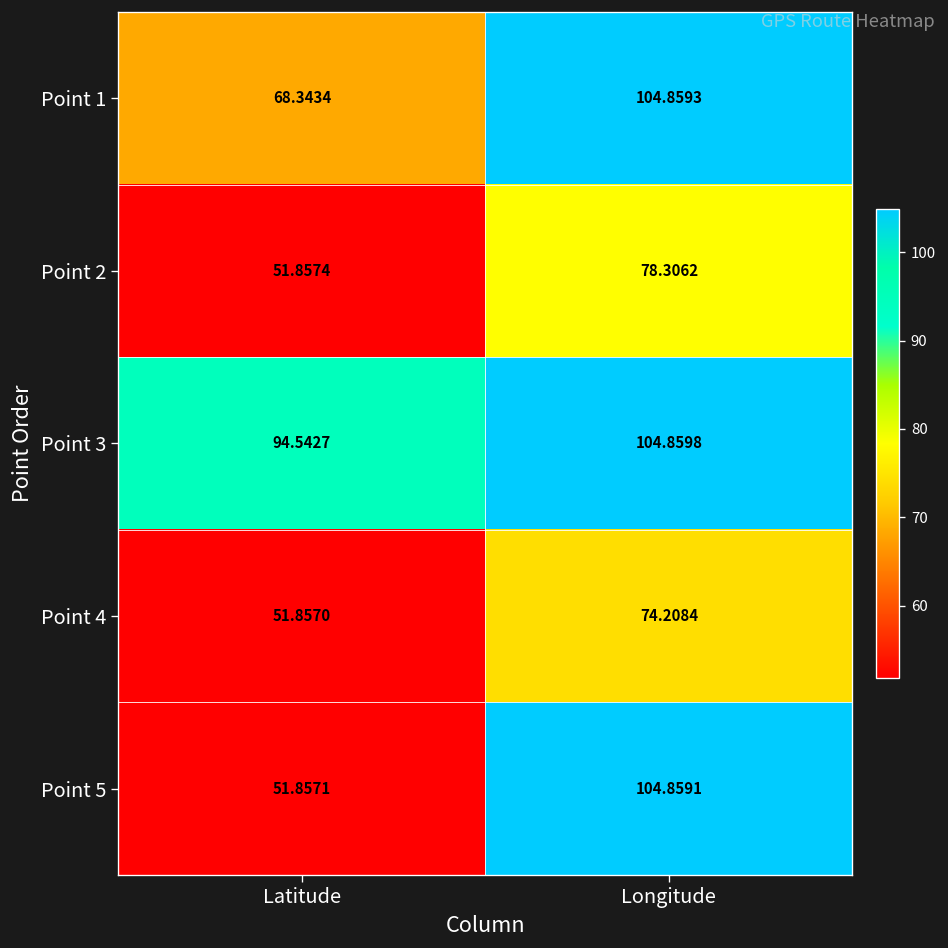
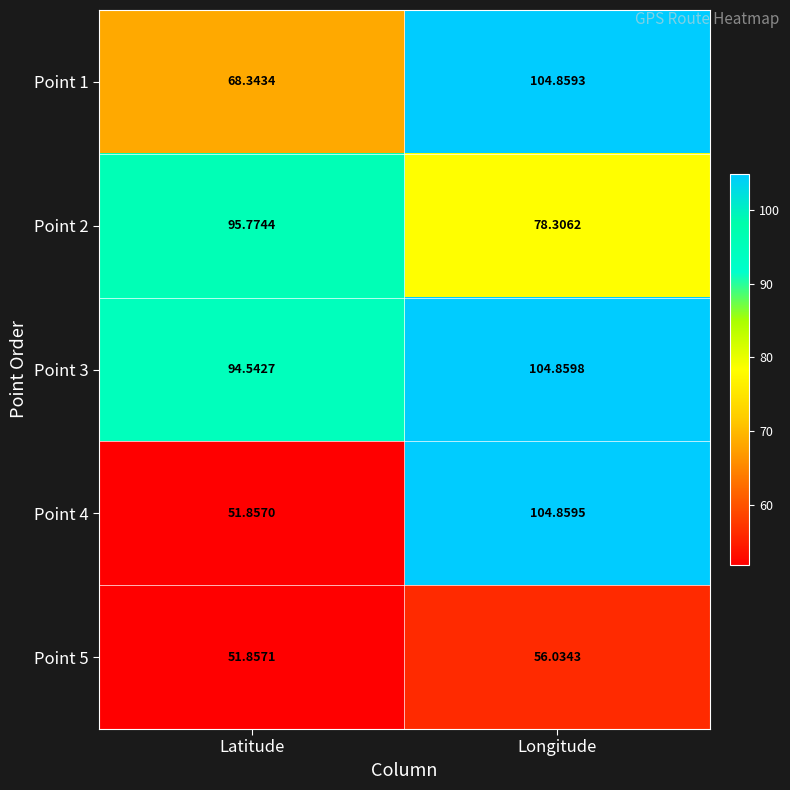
Point 2, Latitude: 51.8574 -> 95.7744
Point 4, Longitude: 74.2084 -> 104.8595
Point 5, Longitude: 104.8591 -> 56.0343
